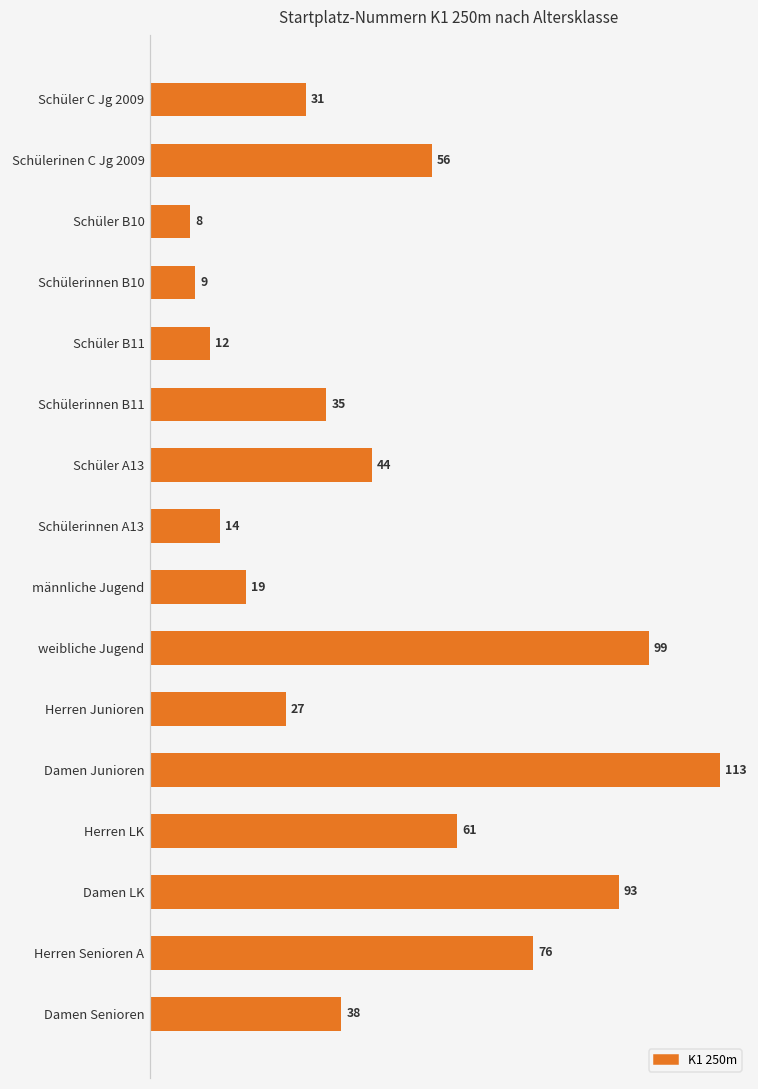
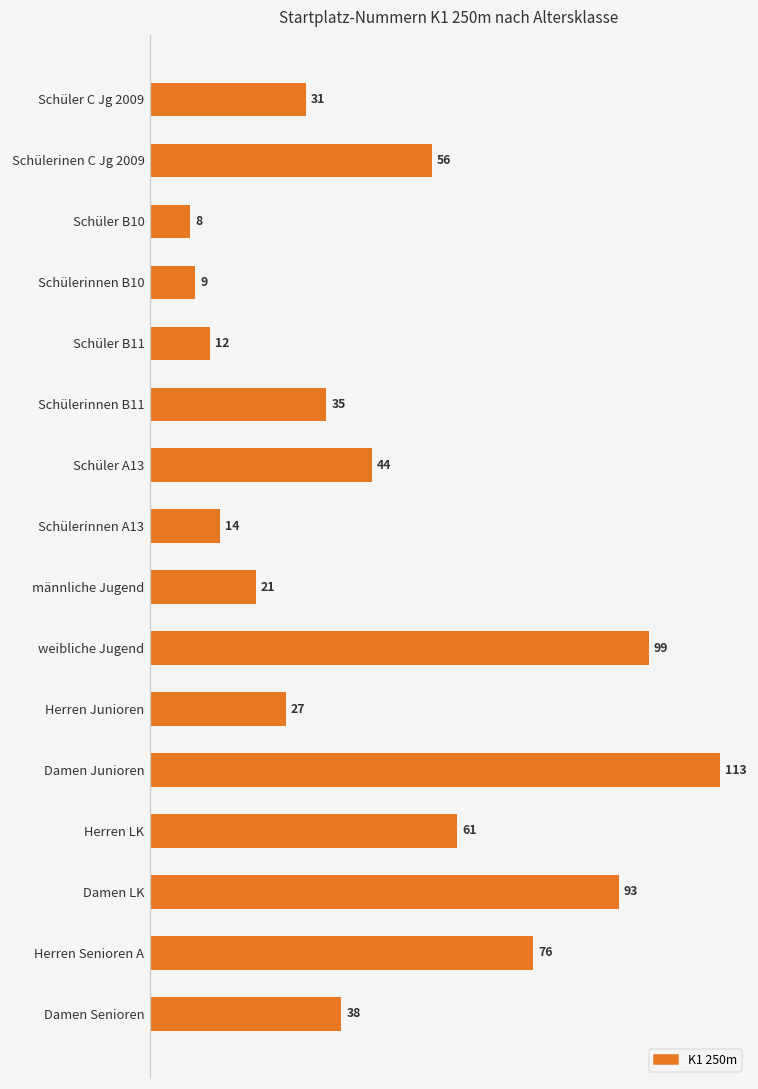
männliche Jugend: 19 -> 21
